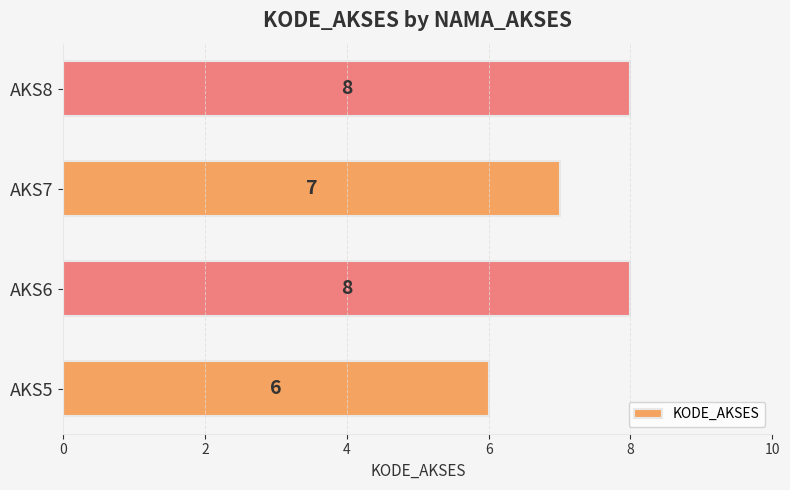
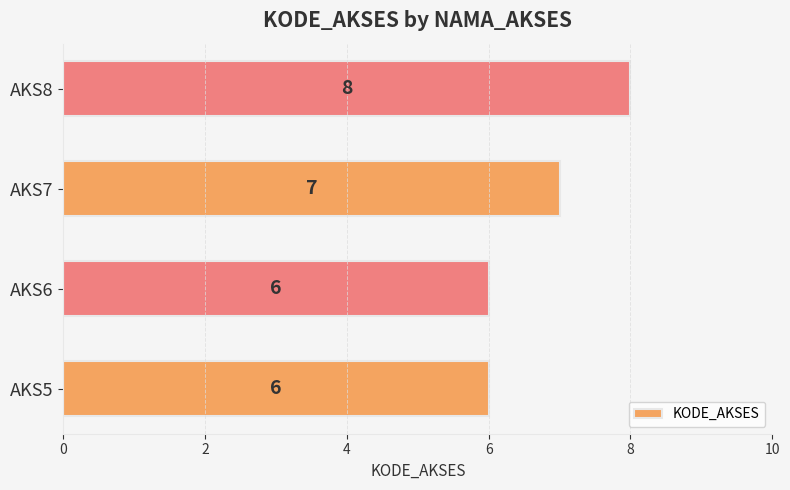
AKS6: 8 -> 6
